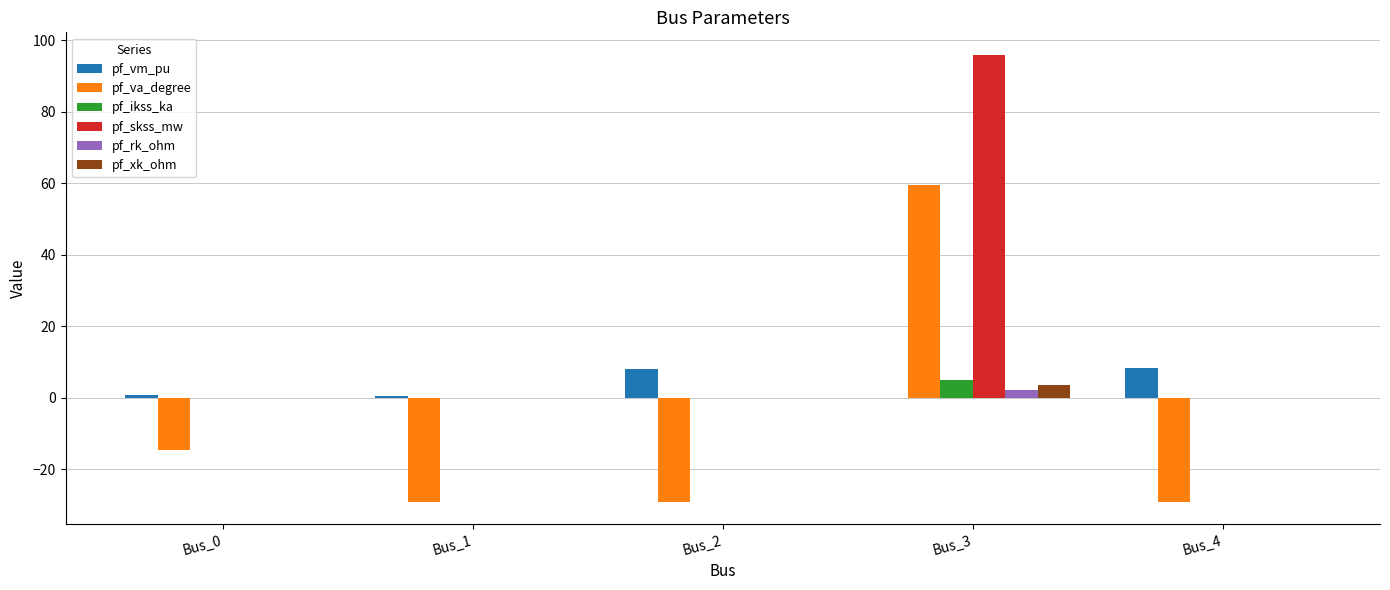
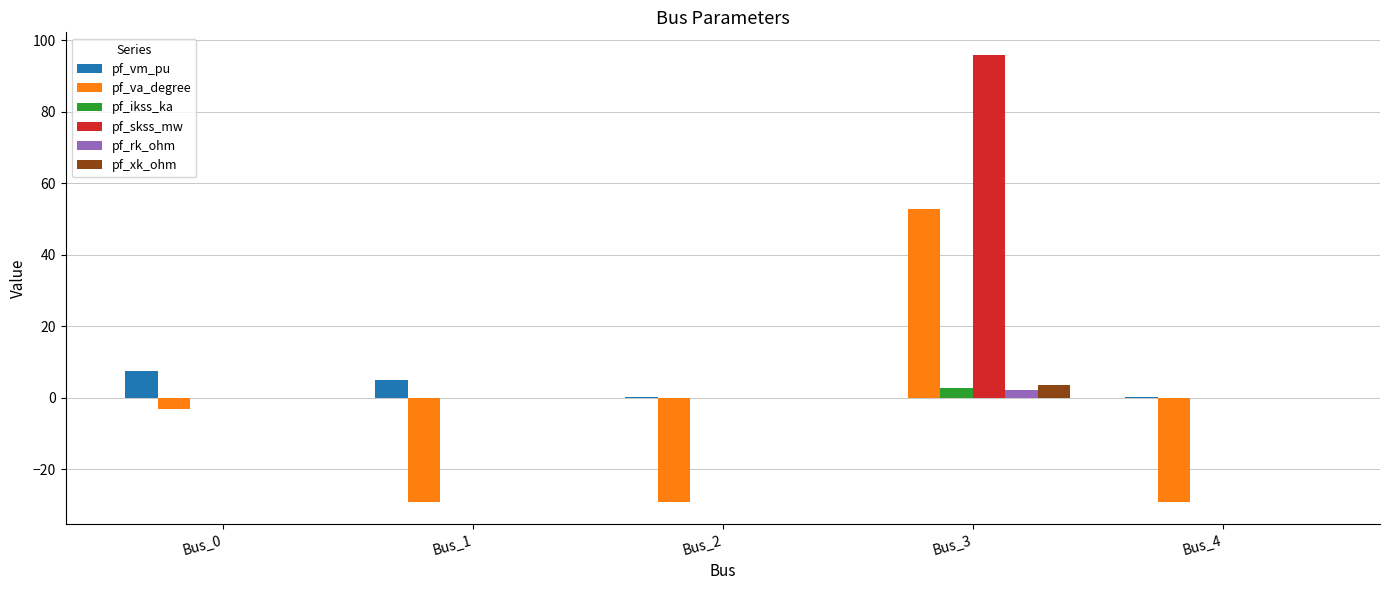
pf_vm_pu, Bus_0: 1 -> 8
pf_va_degree, Bus_0: -14 -> -3
pf_vm_pu, Bus_1: 1 -> 5
pf_vm_pu, Bus_2: 8 -> 0
pf_va_degree, Bus_3: 60 -> 53
pf_ikss_ka, Bus_3: 5 -> 3
pf_vm_pu, Bus_4: 8 -> 0
